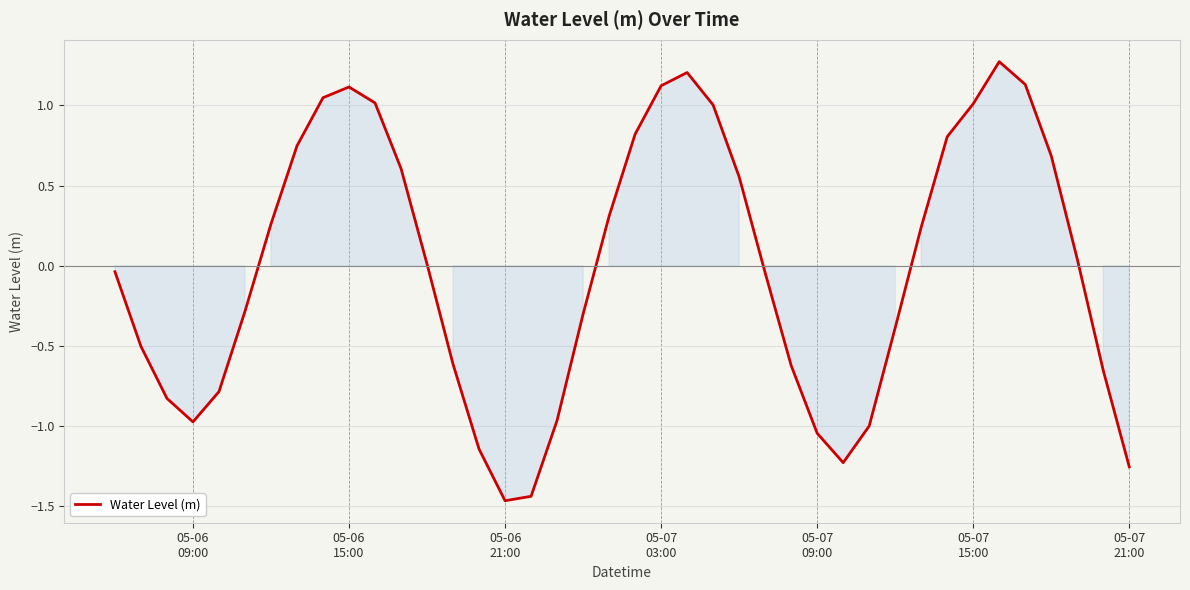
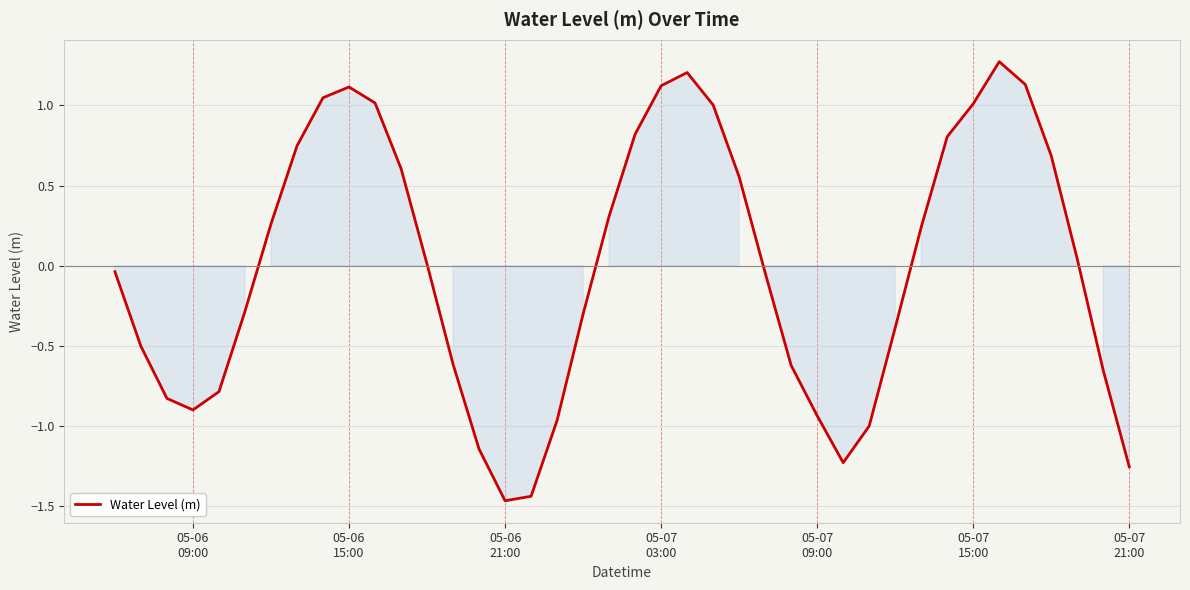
05-06 09:00: -0.97 -> -0.90
05-07 09:00: -1.04 -> -0.93
